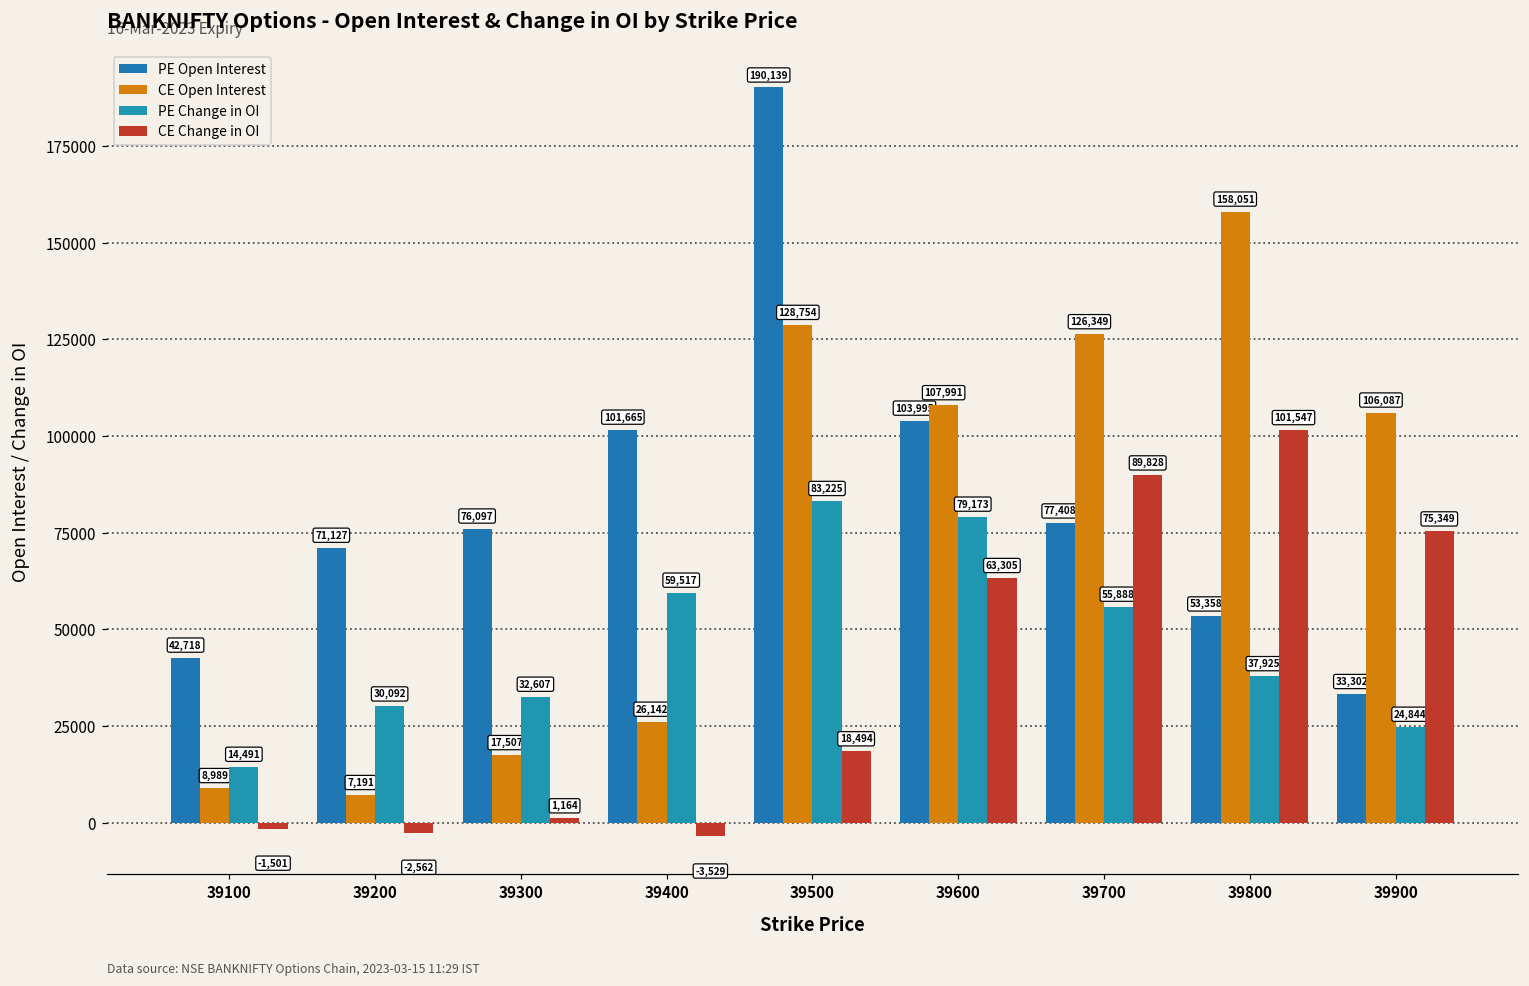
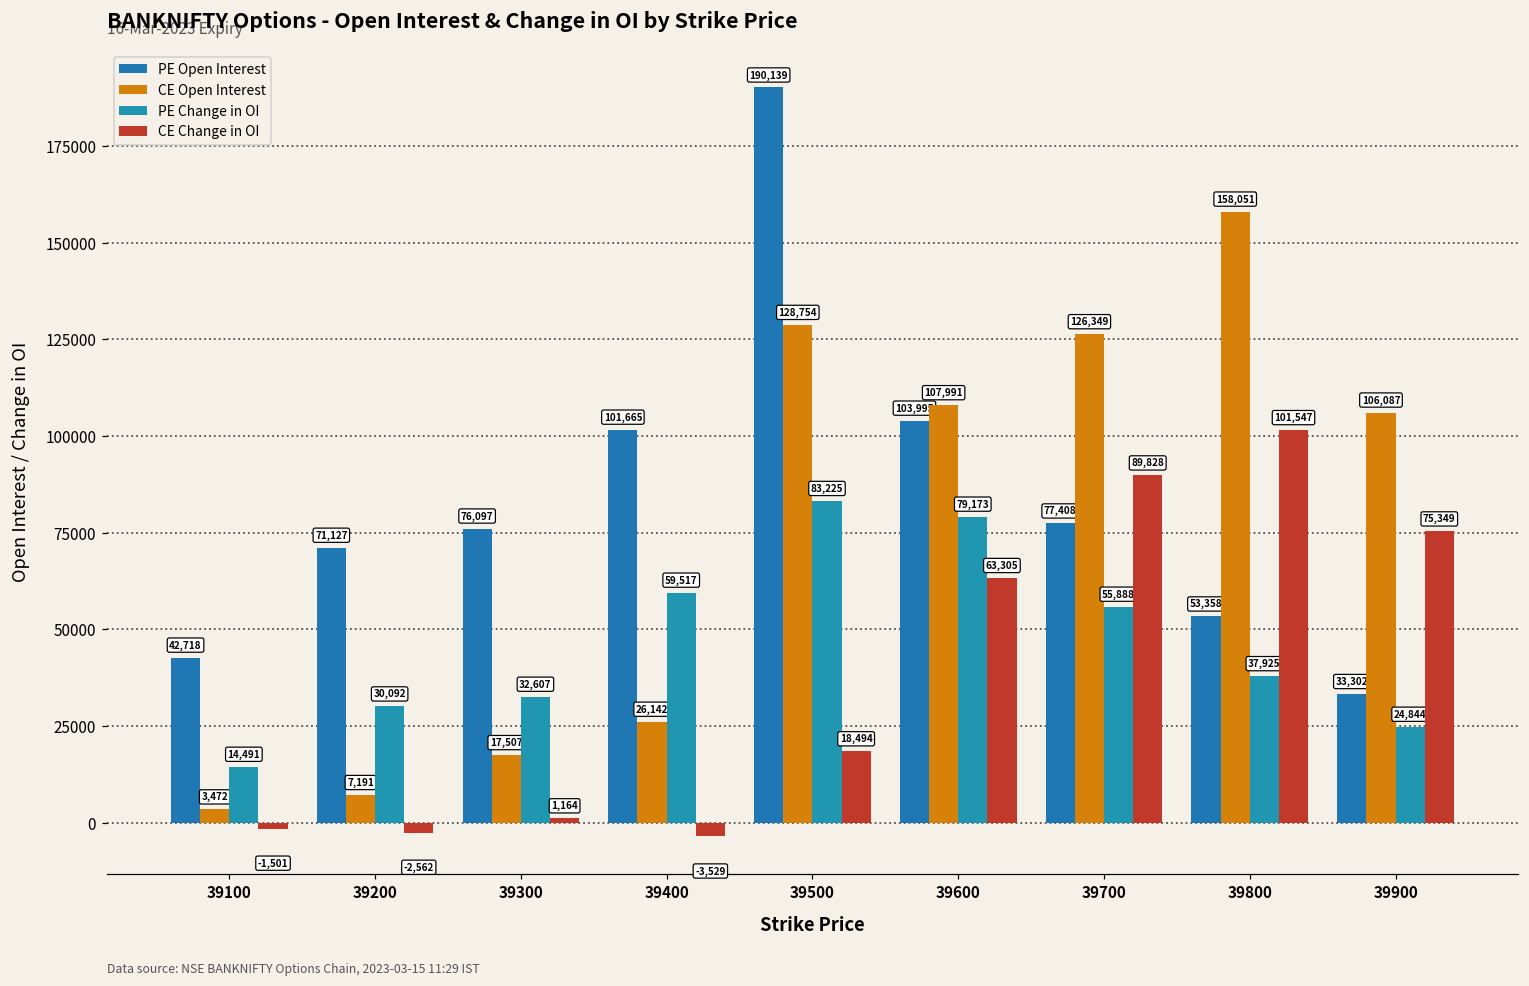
CE Open Interest, 39100: 8,989 -> 3,472
